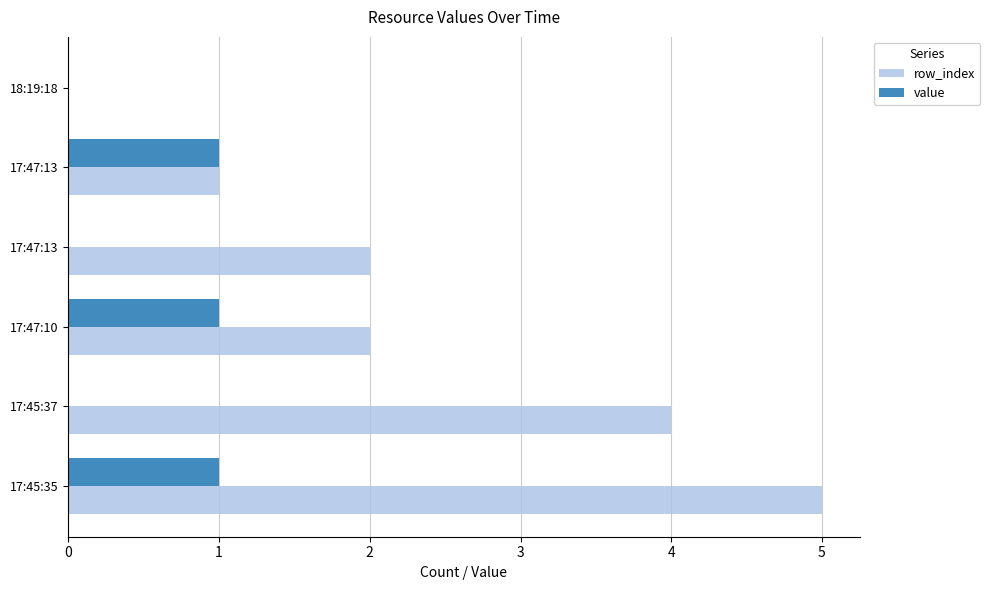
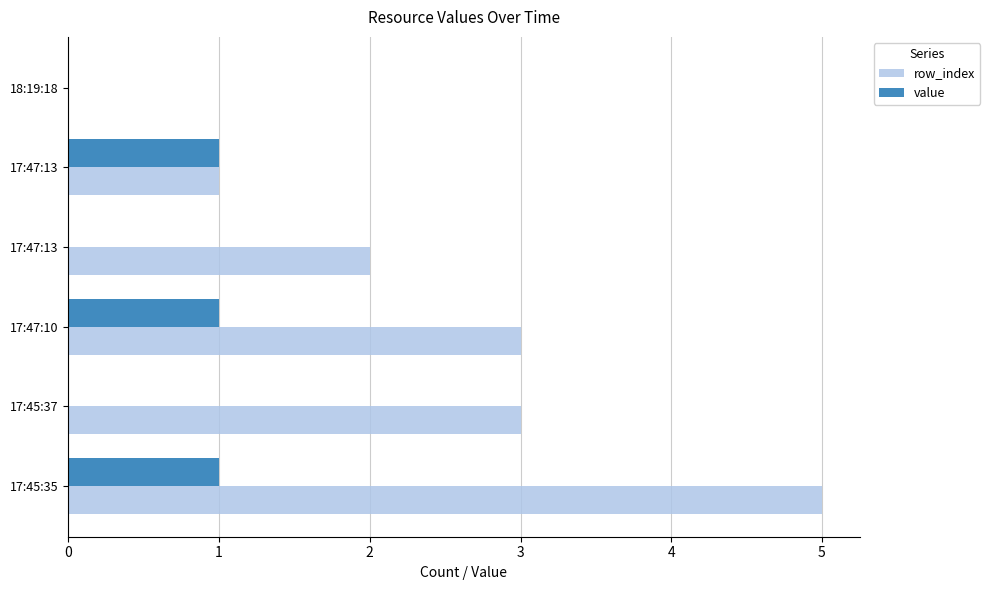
row_index, 17:47:10: 2 -> 3
row_index, 17:45:37: 4 -> 3
